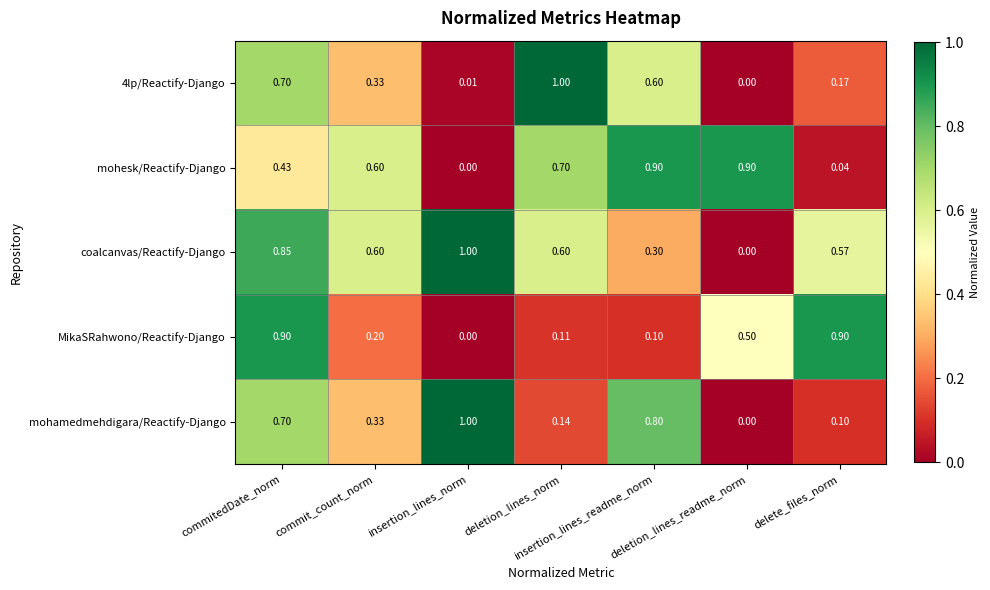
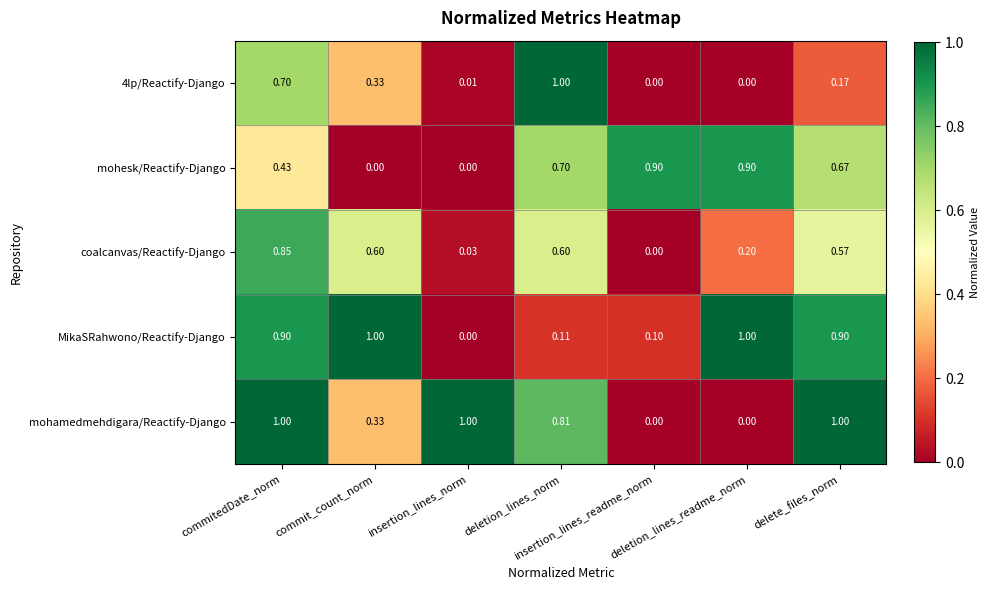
4lp/Reactify-Django, insertion_lines_readme_norm: 0.60 -> 0.00
mohesk/Reactify-Django, commit_count_norm: 0.60 -> 0.00
mohesk/Reactify-Django, delete_files_norm: 0.04 -> 0.67
coalcanvas/Reactify-Django, insertion_lines_norm: 1.00 -> 0.03
coalcanvas/Reactify-Django, insertion_lines_readme_norm: 0.30 -> 0.00
coalcanvas/Reactify-Django, deletion_lines_readme_norm: 0.00 -> 0.20
MikaSRahwono/Reactify-Django, commit_count_norm: 0.20 -> 1.00
MikaSRahwono/Reactify-Django, deletion_lines_readme_norm: 0.50 -> 1.00
mohamedmehdigara/Reactify-Django, commitedDate_norm: 0.70 -> 1.00
mohamedmehdigara/Reactify-Django, deletion_lines_norm: 0.14 -> 0.81
mohamedmehdigara/Reactify-Django, insertion_lines_readme_norm: 0.80 -> 0.00
mohamedmehdigara/Reactify-Django, delete_files_norm: 0.10 -> 1.00
